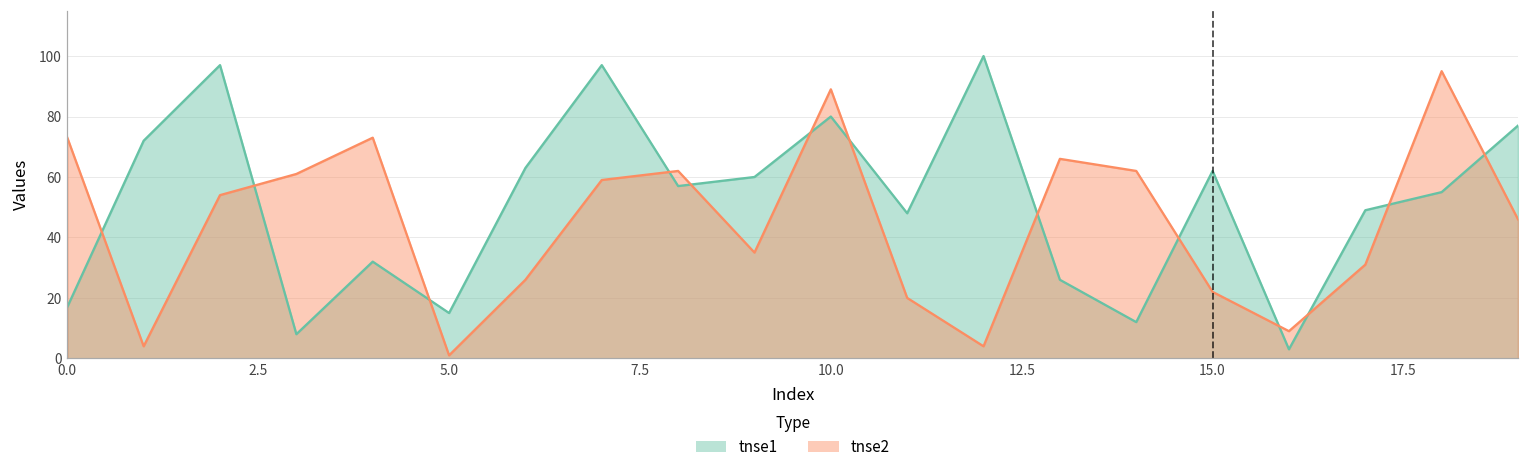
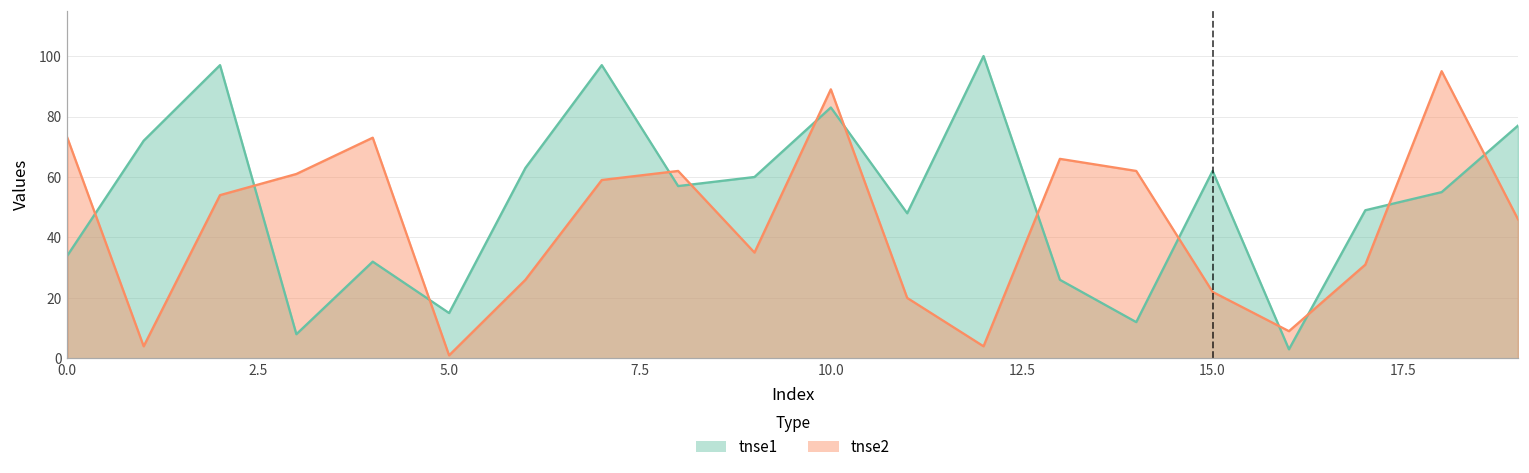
tnse1, 0.0: 17 -> 34
tnse1, 10.0: 80 -> 83
